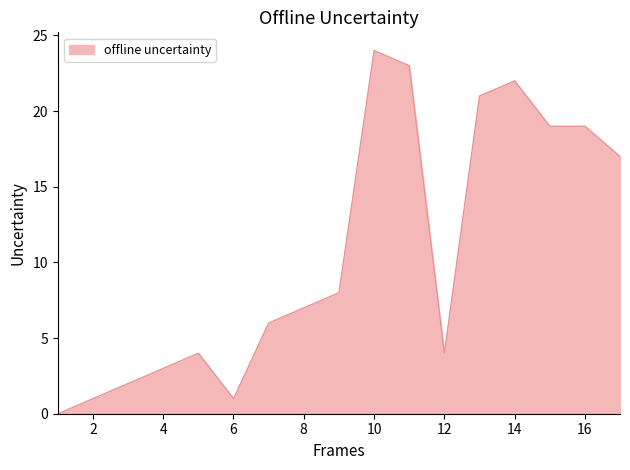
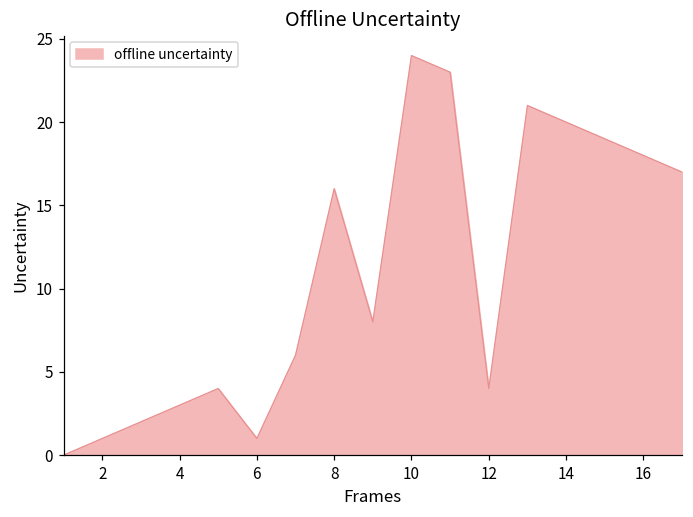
8: 7 -> 16
14: 22 -> 20
16: 19 -> 18
